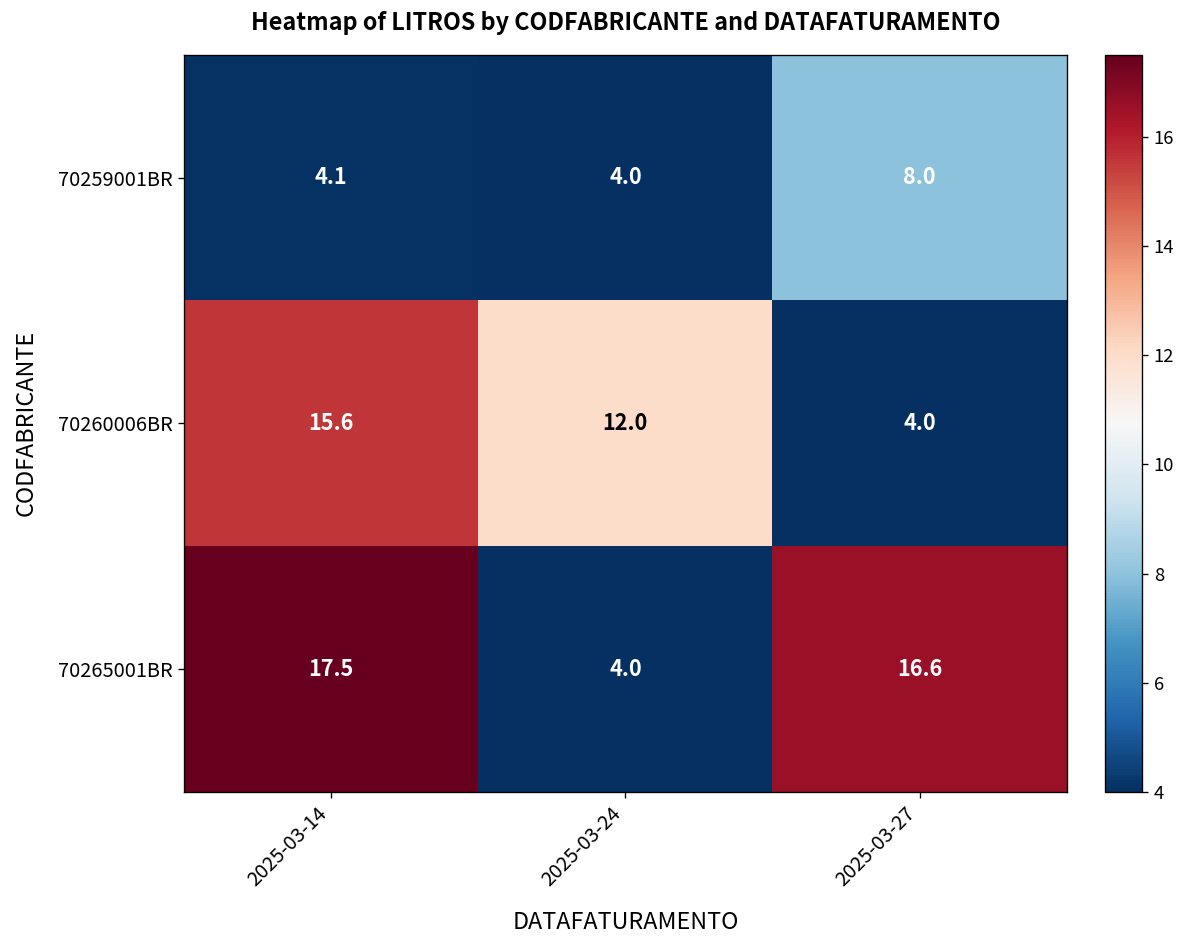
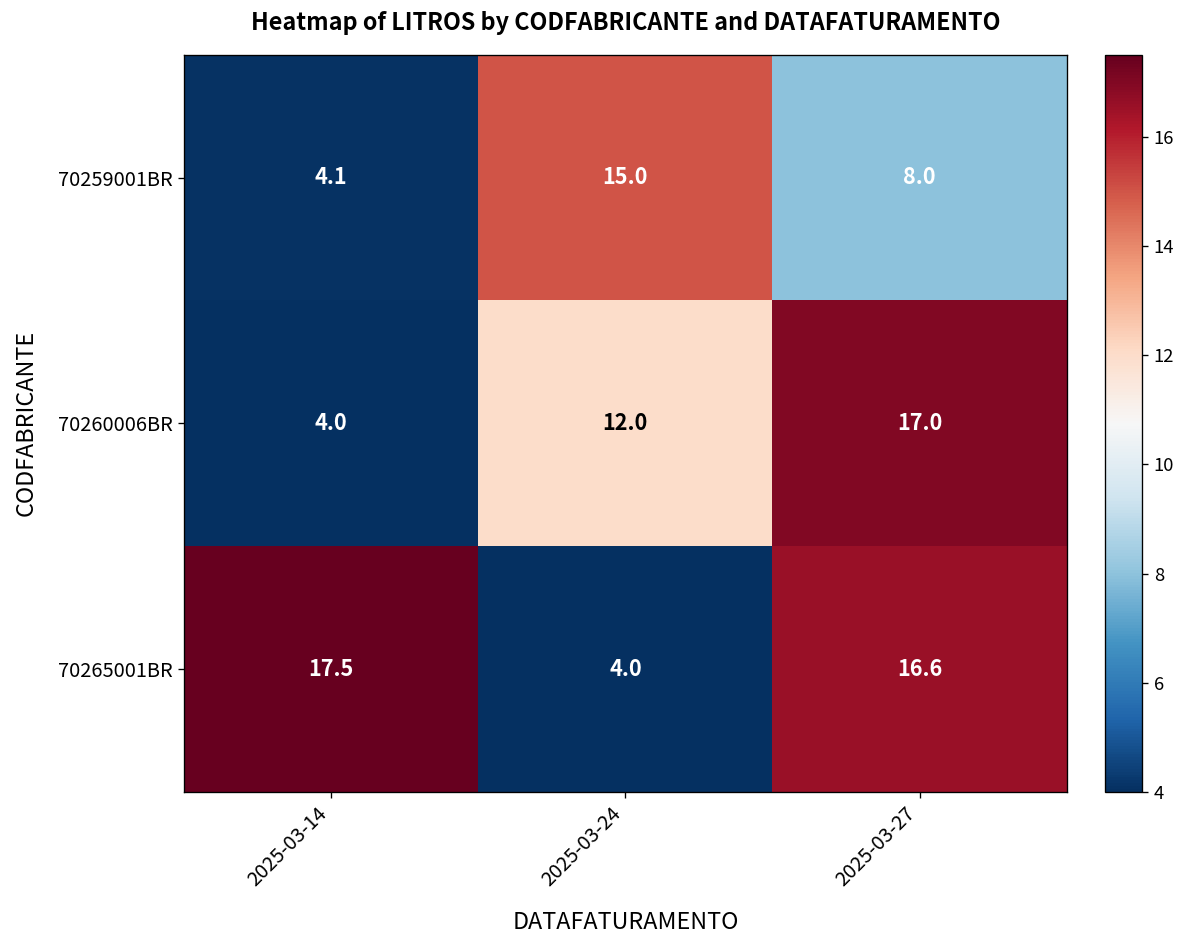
70259001BR, 2025-03-24: 4.0 -> 15.0
70260006BR, 2025-03-14: 15.6 -> 4.0
70260006BR, 2025-03-27: 4.0 -> 17.0
